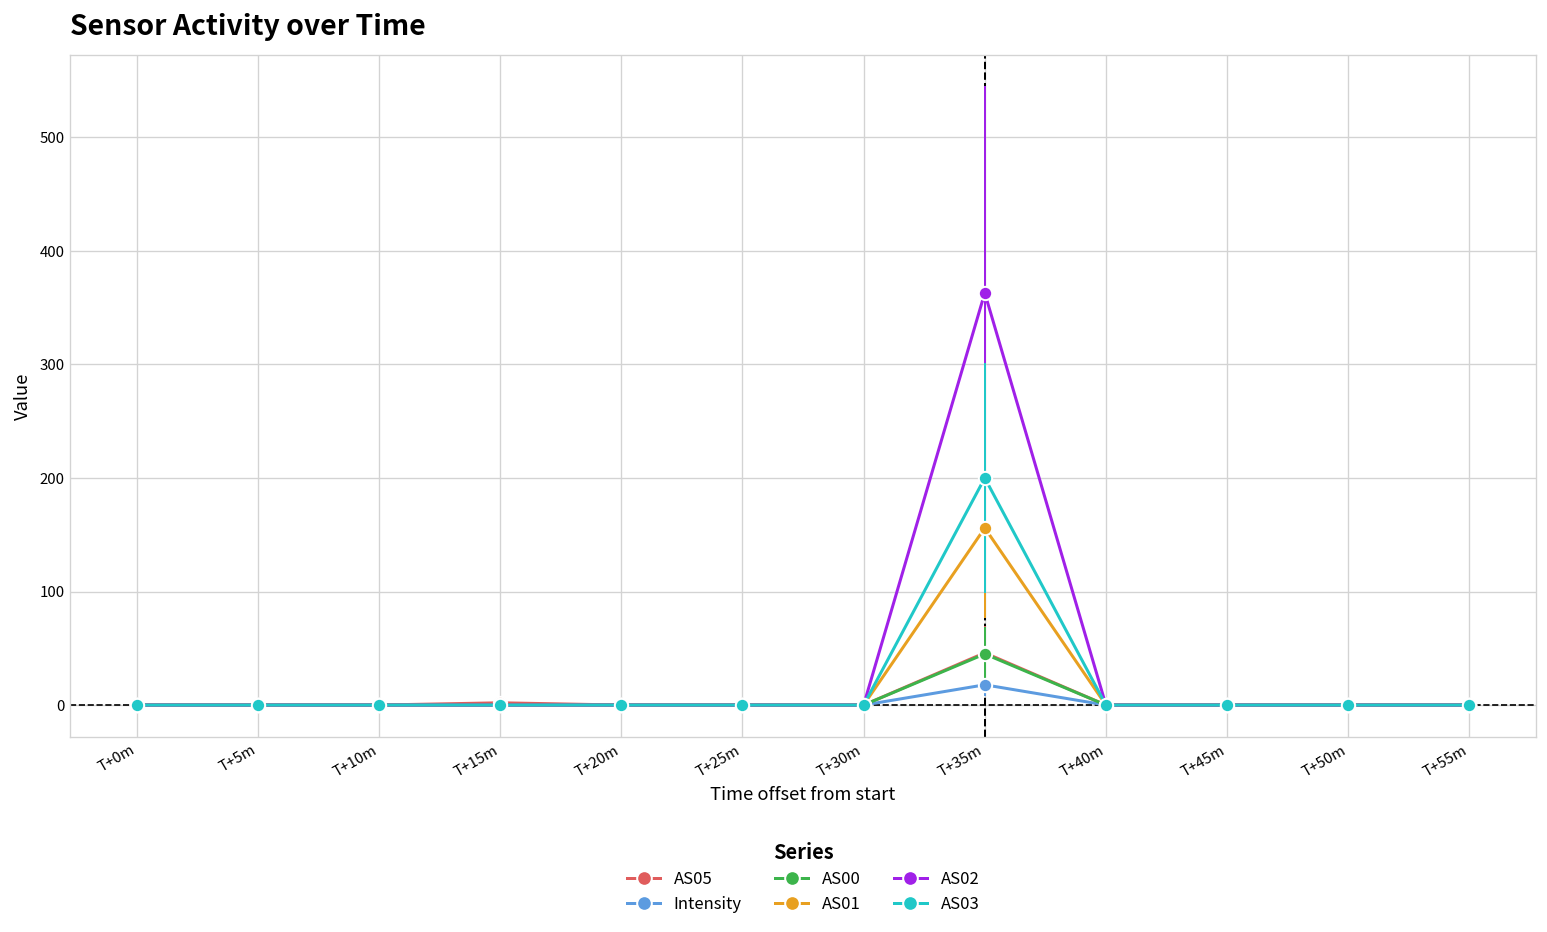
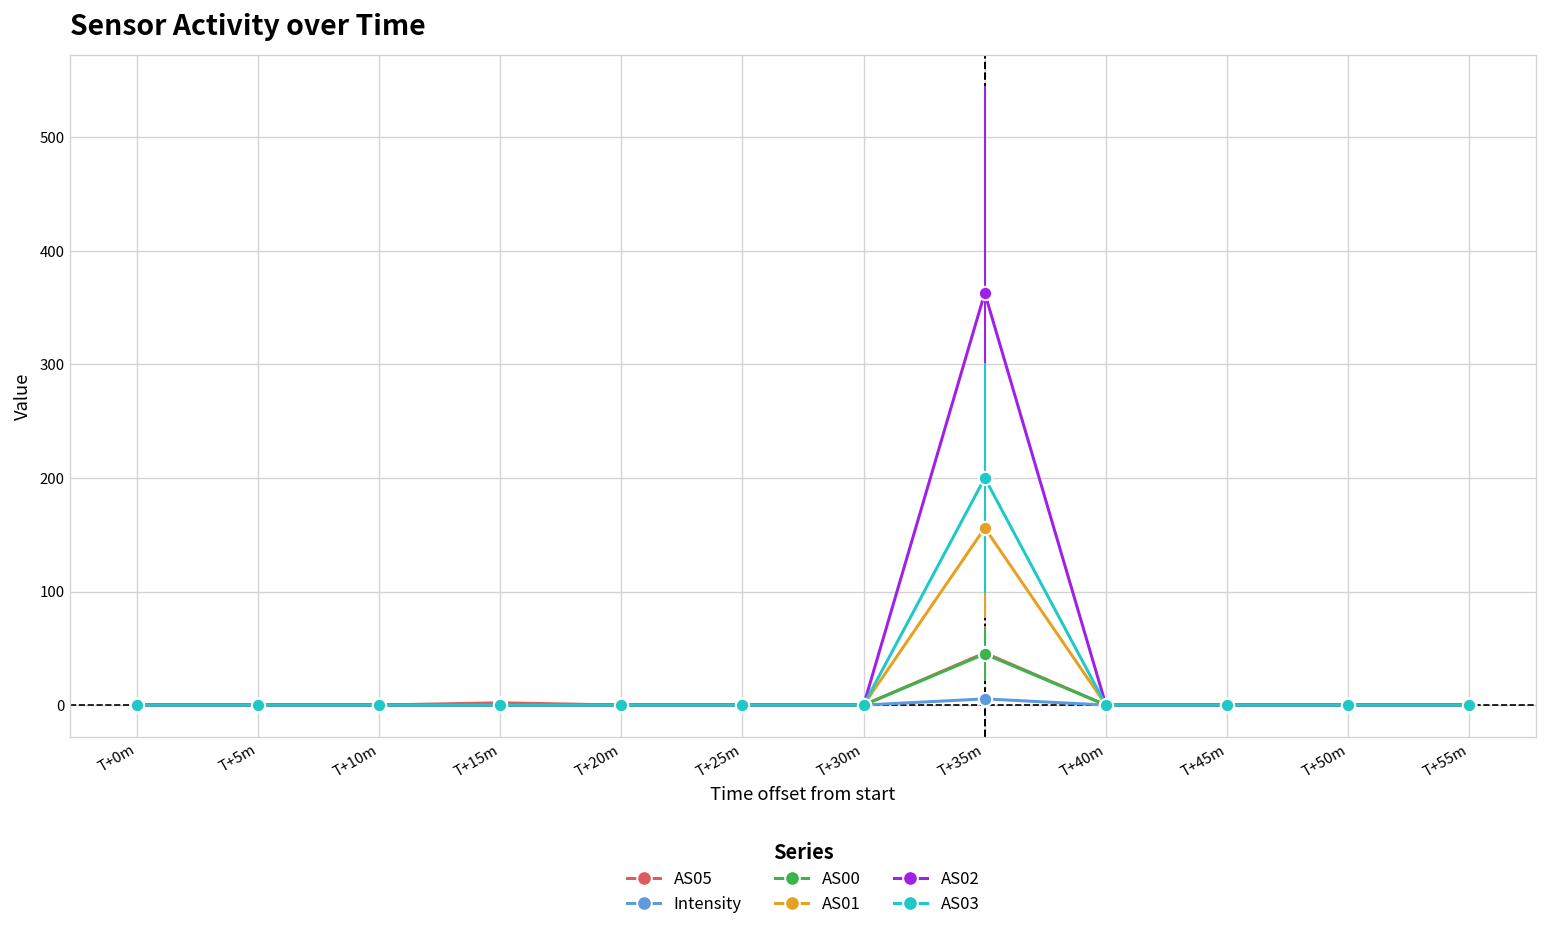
Intensity, T+35m: 20 -> 10
